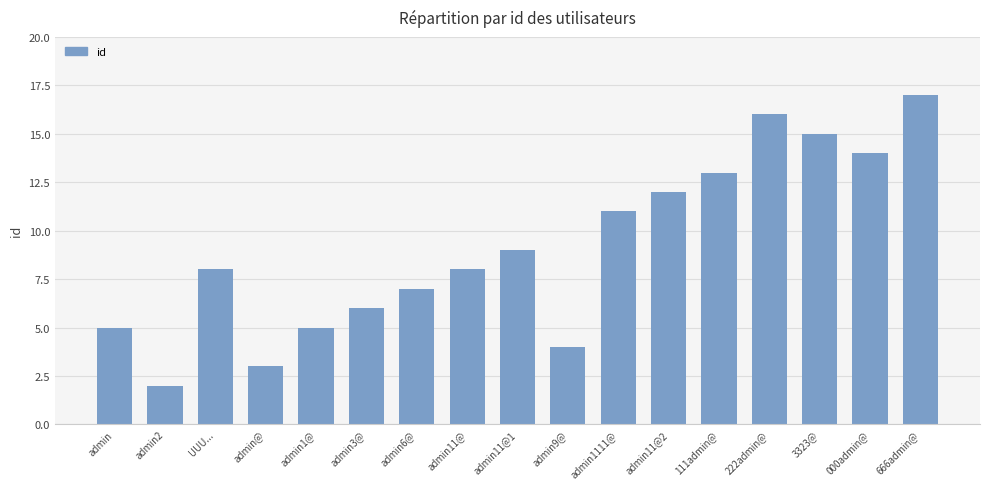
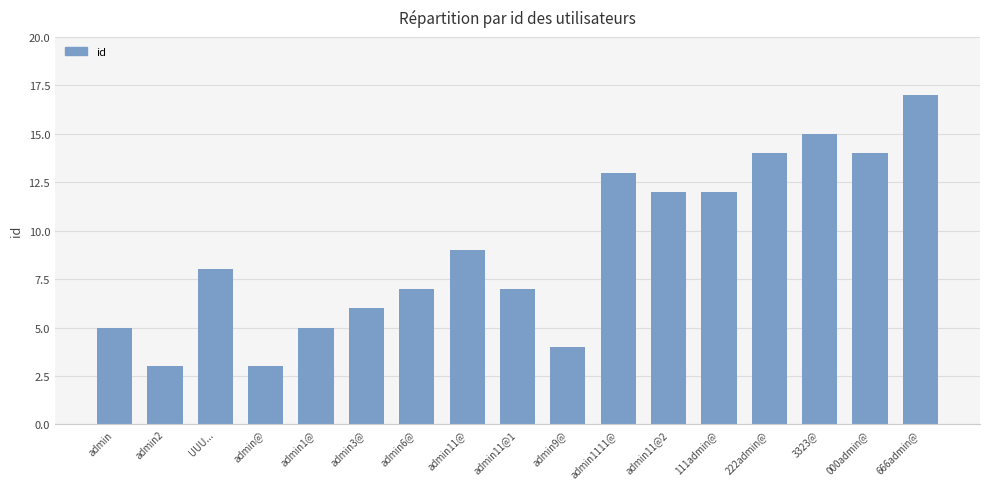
admin2: 2 -> 3
admin11@: 8 -> 9
admin11@1: 9 -> 7
admin1111@: 11 -> 13
111admin@: 13 -> 12
222admin@: 16 -> 14
